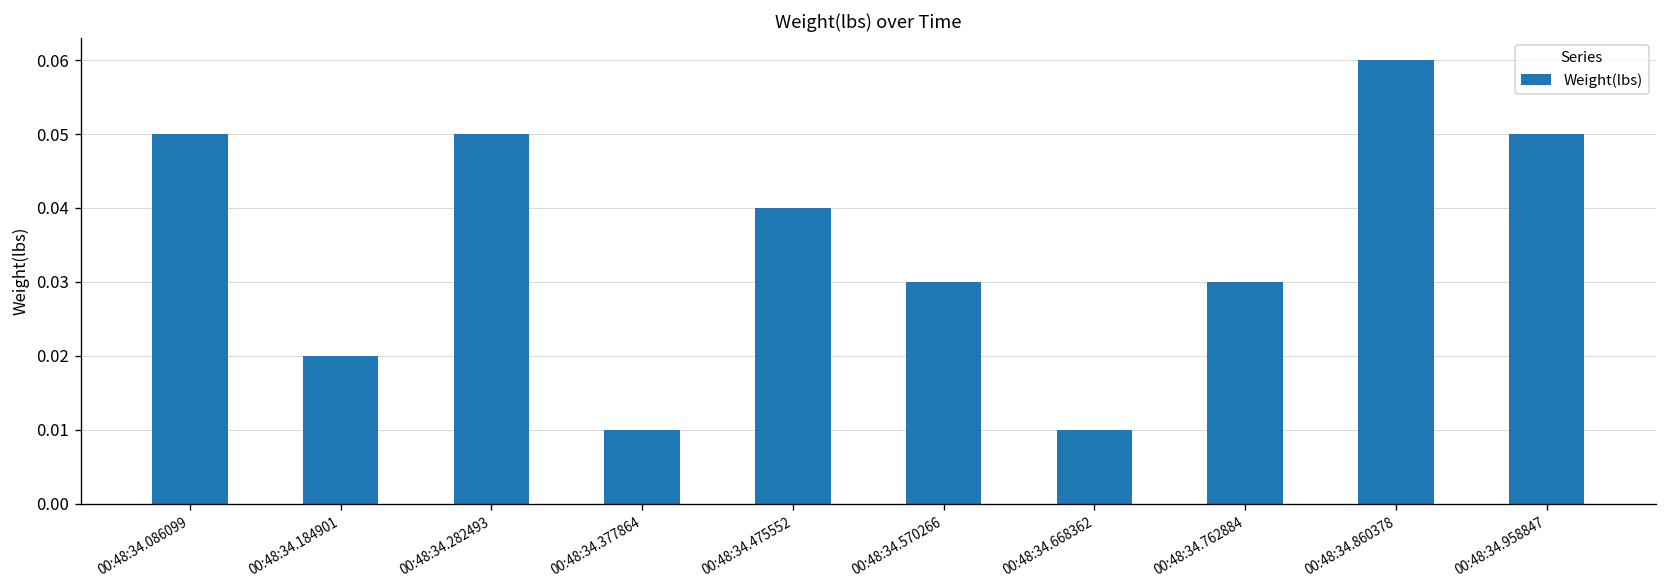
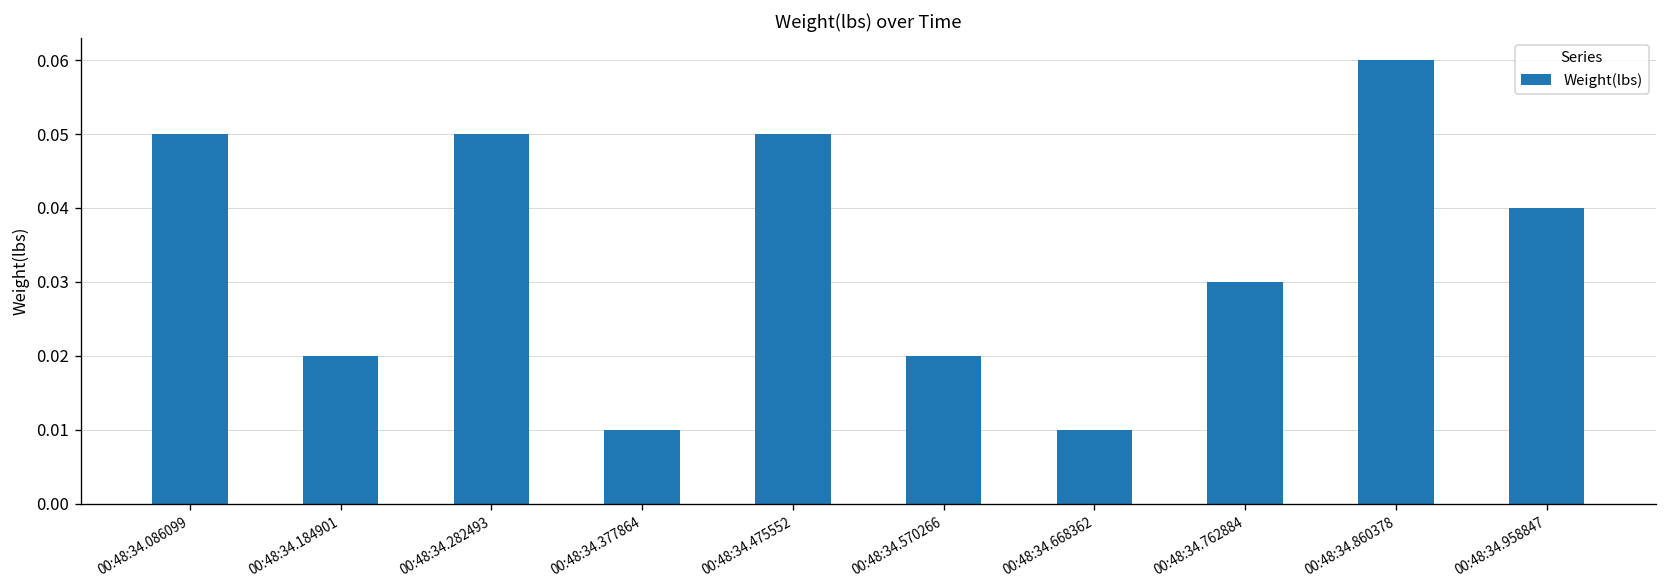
00:48:34.475552: 0.04 -> 0.05
00:48:34.570266: 0.03 -> 0.02
00:48:34.958847: 0.05 -> 0.04
